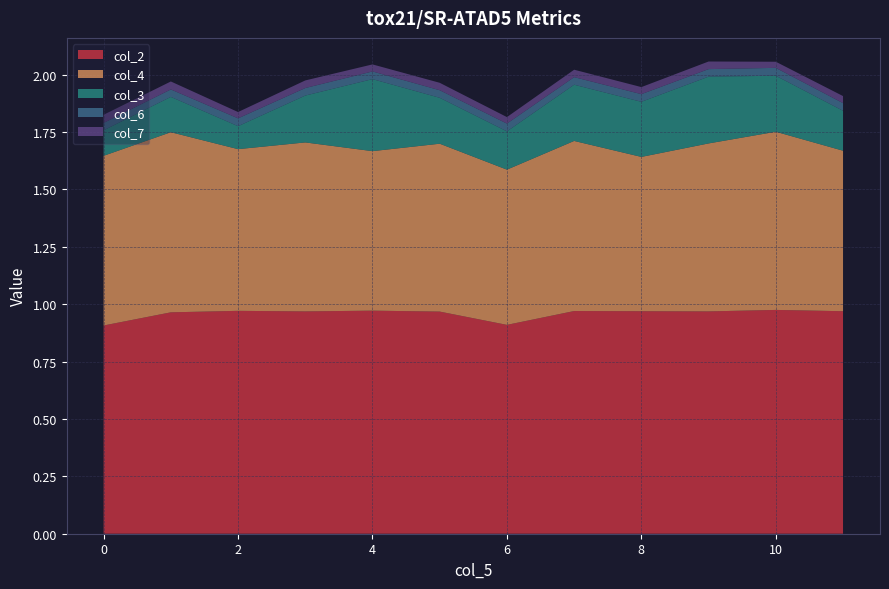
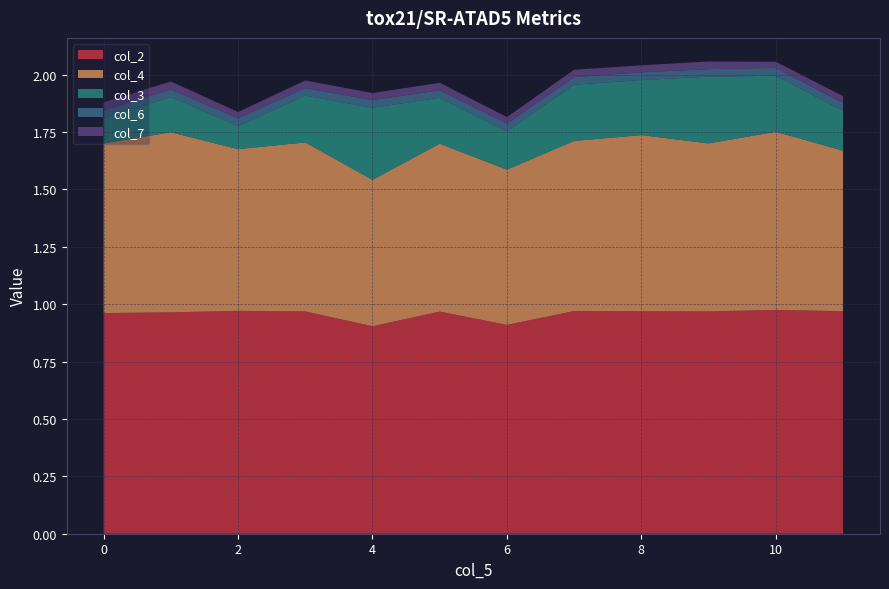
col_2, 0: 0.91 -> 0.96
col_2, 4: 0.97 -> 0.90
col_4, 4: 0.69 -> 0.64
col_4, 8: 0.67 -> 0.77
